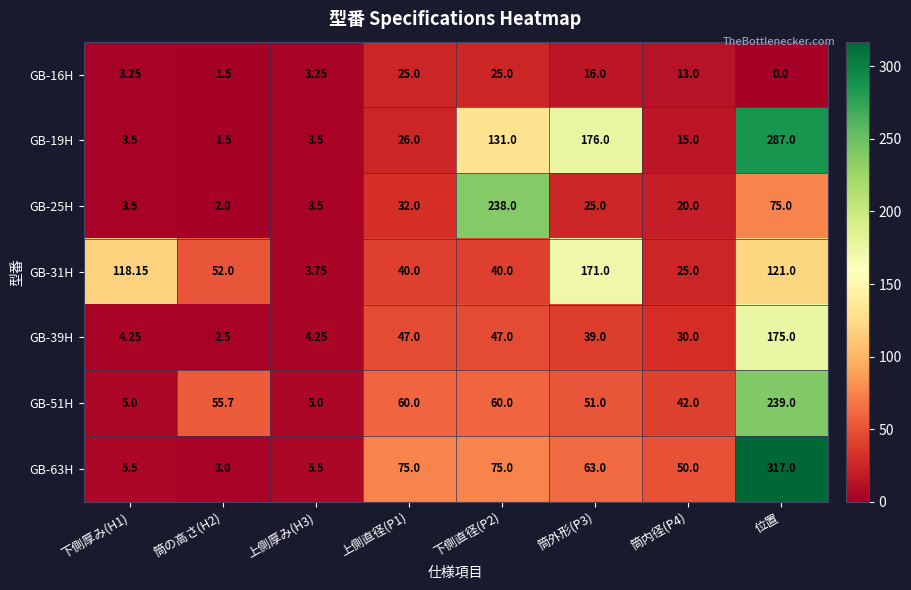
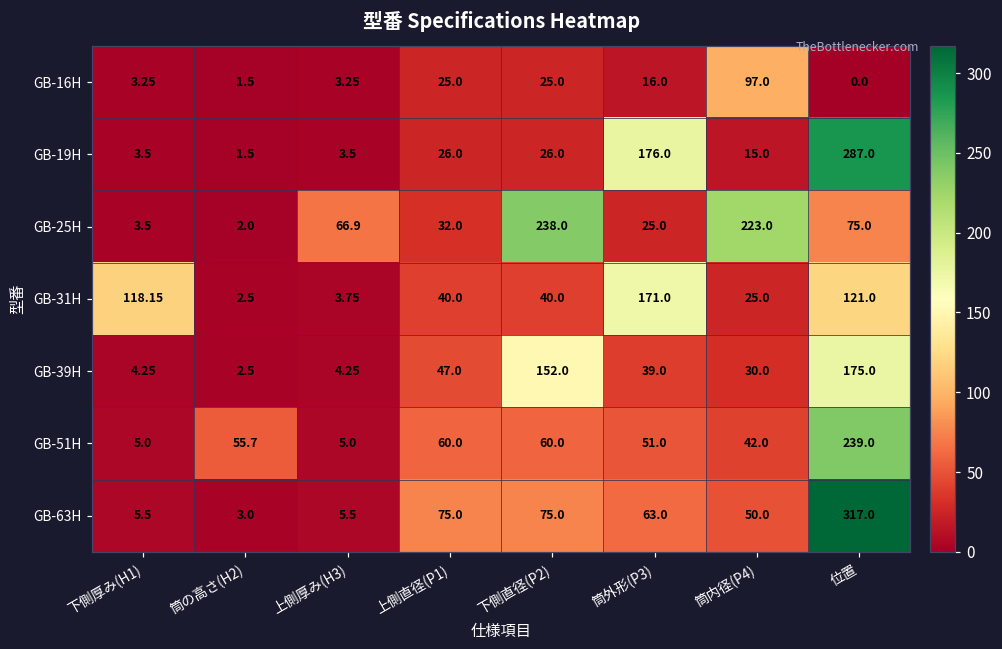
GB-16H, 筒内径(P4): 13.0 -> 97.0
GB-19H, 下側直径(P2): 131.0 -> 26.0
GB-25H, 上側厚み(H3): 3.5 -> 66.9
GB-25H, 筒内径(P4): 20.0 -> 223.0
GB-31H, 筒の高さ(H2): 52.0 -> 2.5
GB-39H, 下側直径(P2): 47.0 -> 152.0
